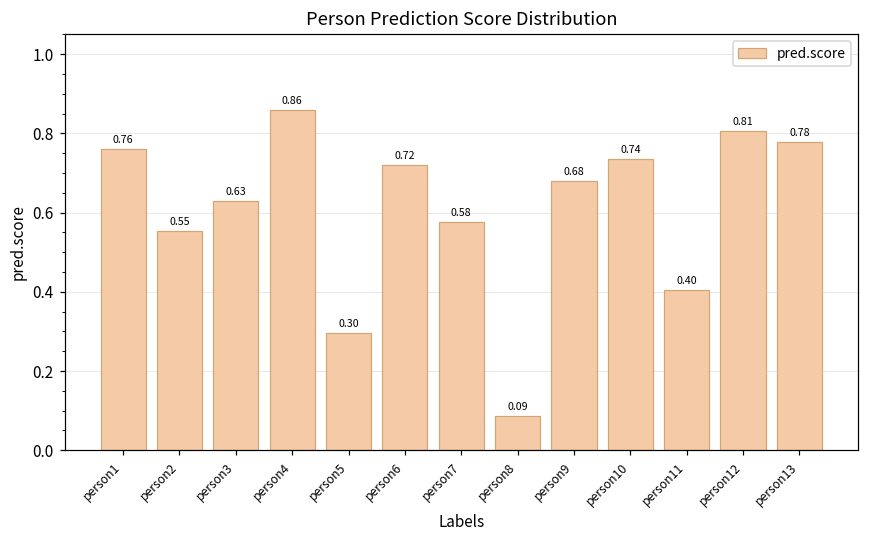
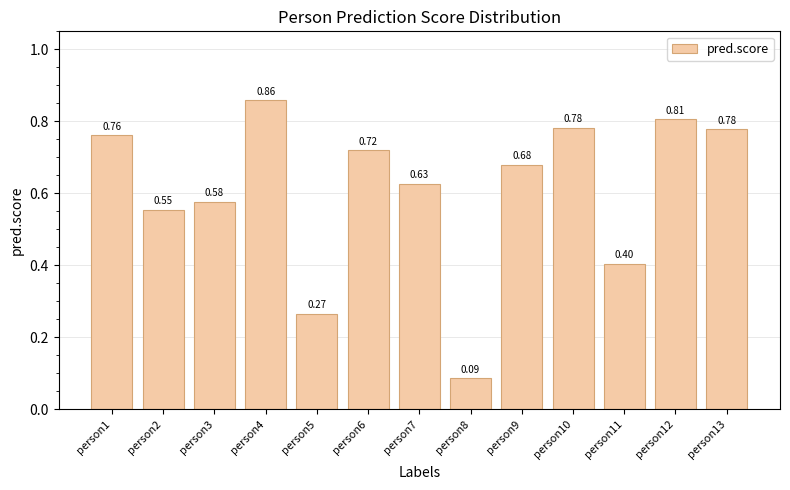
person3: 0.63 -> 0.58
person5: 0.30 -> 0.27
person7: 0.58 -> 0.63
person10: 0.74 -> 0.78
